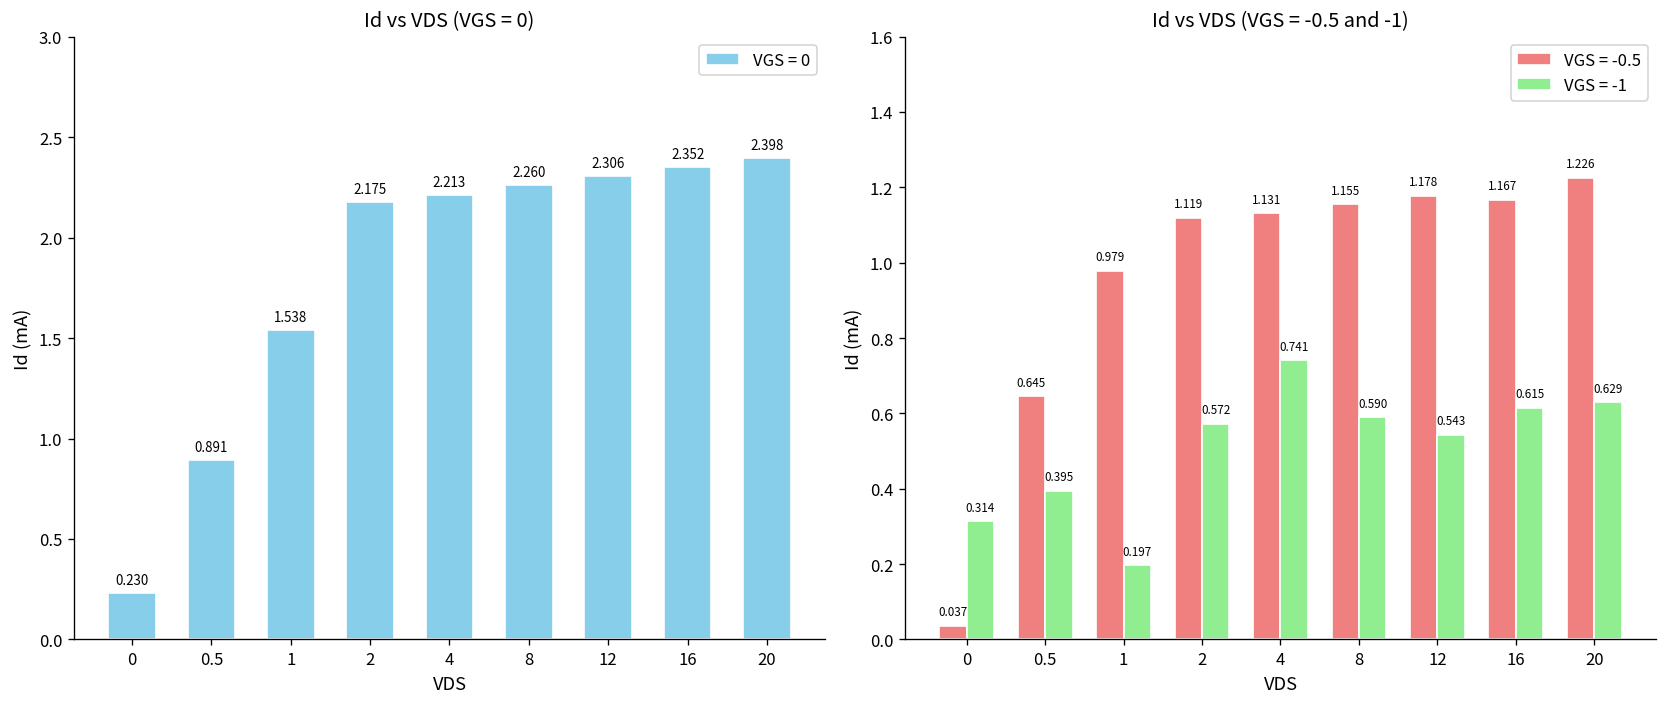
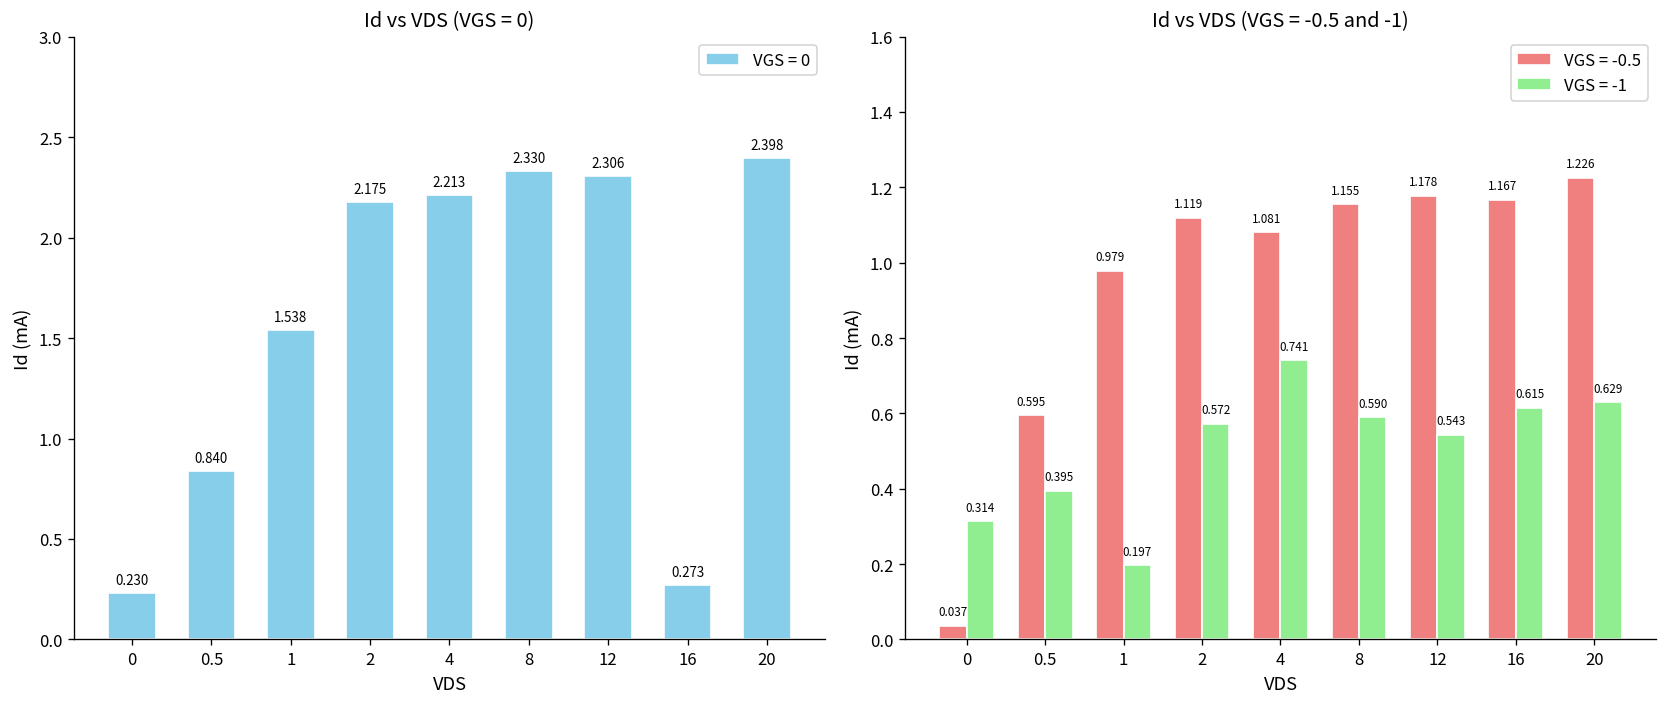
Id vs VDS (VGS = 0), 0.5: 0.891 -> 0.840
Id vs VDS (VGS = 0), 8: 2.260 -> 2.330
Id vs VDS (VGS = 0), 16: 2.352 -> 0.273
Id vs VDS (VGS = -0.5 and -1), VGS = -0.5, 0.5: 0.645 -> 0.595
Id vs VDS (VGS = -0.5 and -1), VGS = -0.5, 4: 1.131 -> 1.081
